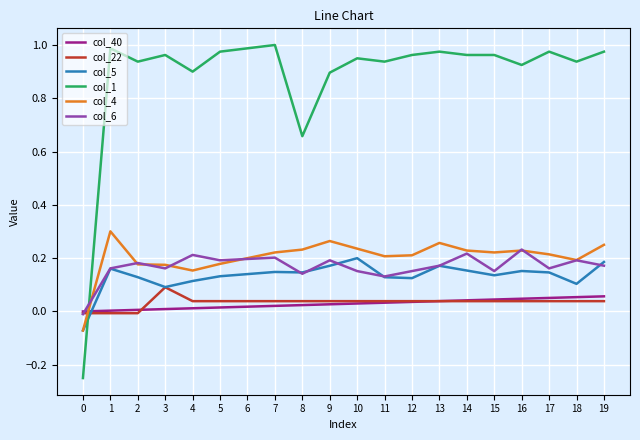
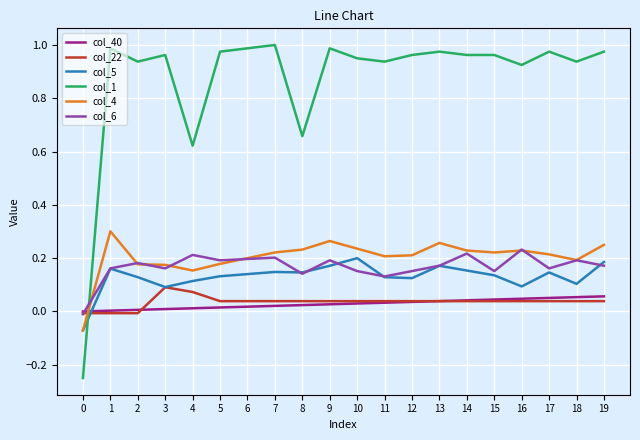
col_22, 4: 0.04 -> 0.07
col_1, 4: 0.90 -> 0.62
col_1, 9: 0.90 -> 0.99
col_5, 16: 0.15 -> 0.09
